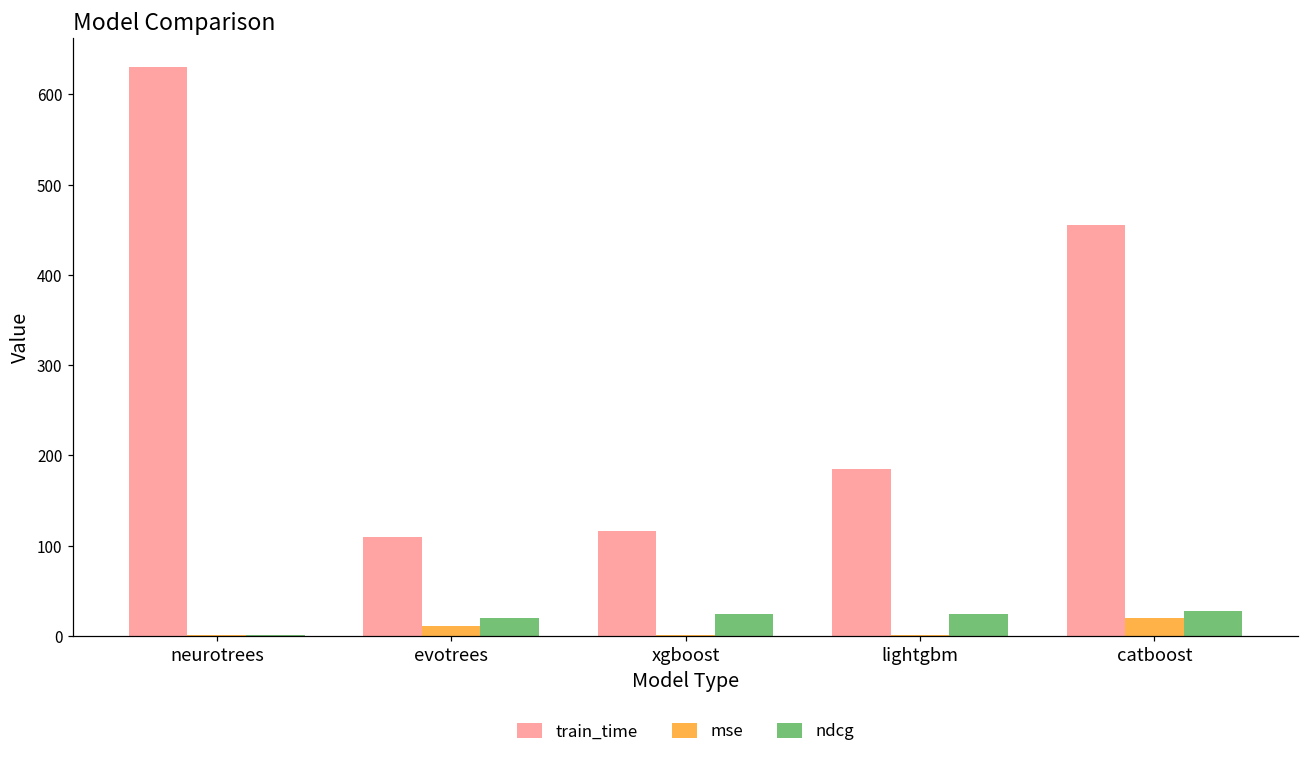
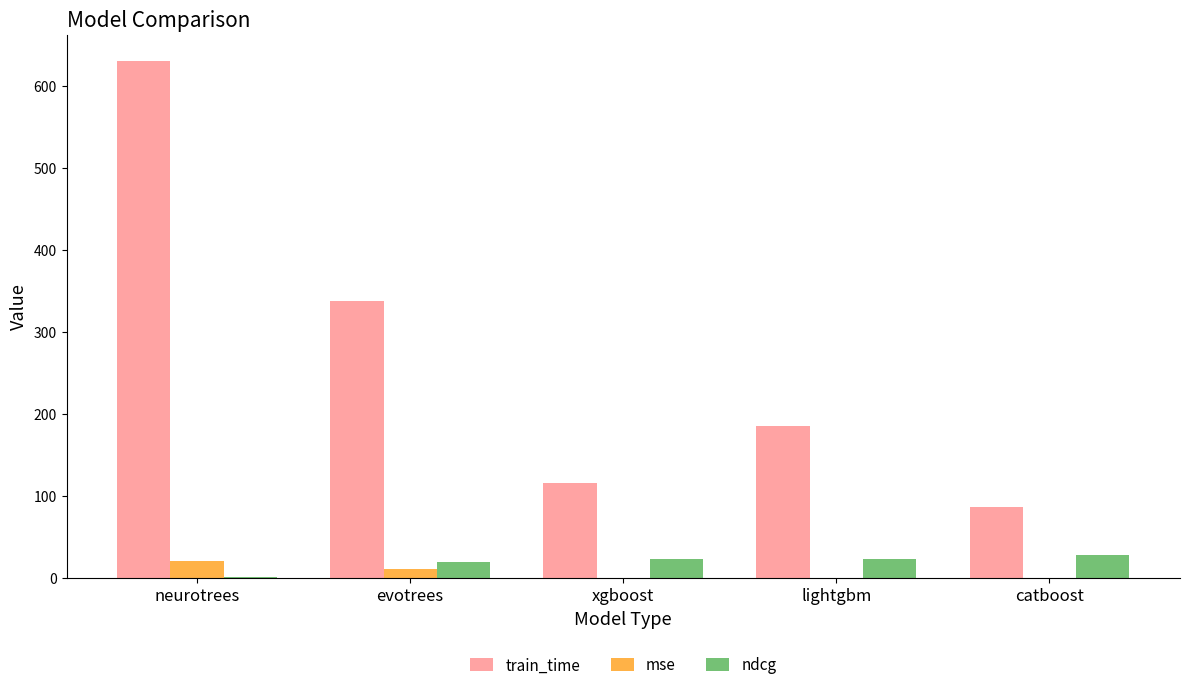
mse, neurotrees: 0 -> 20
train_time, evotrees: 110 -> 340
train_time, catboost: 460 -> 90
mse, catboost: 20 -> 0
